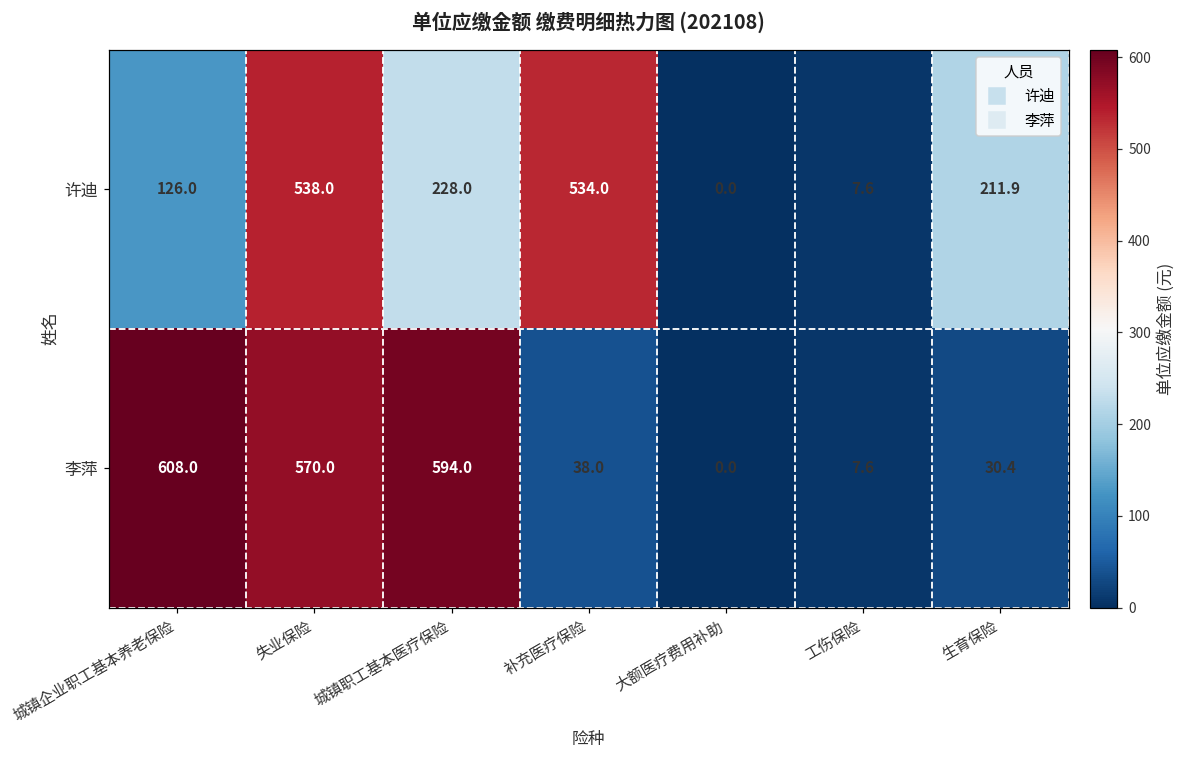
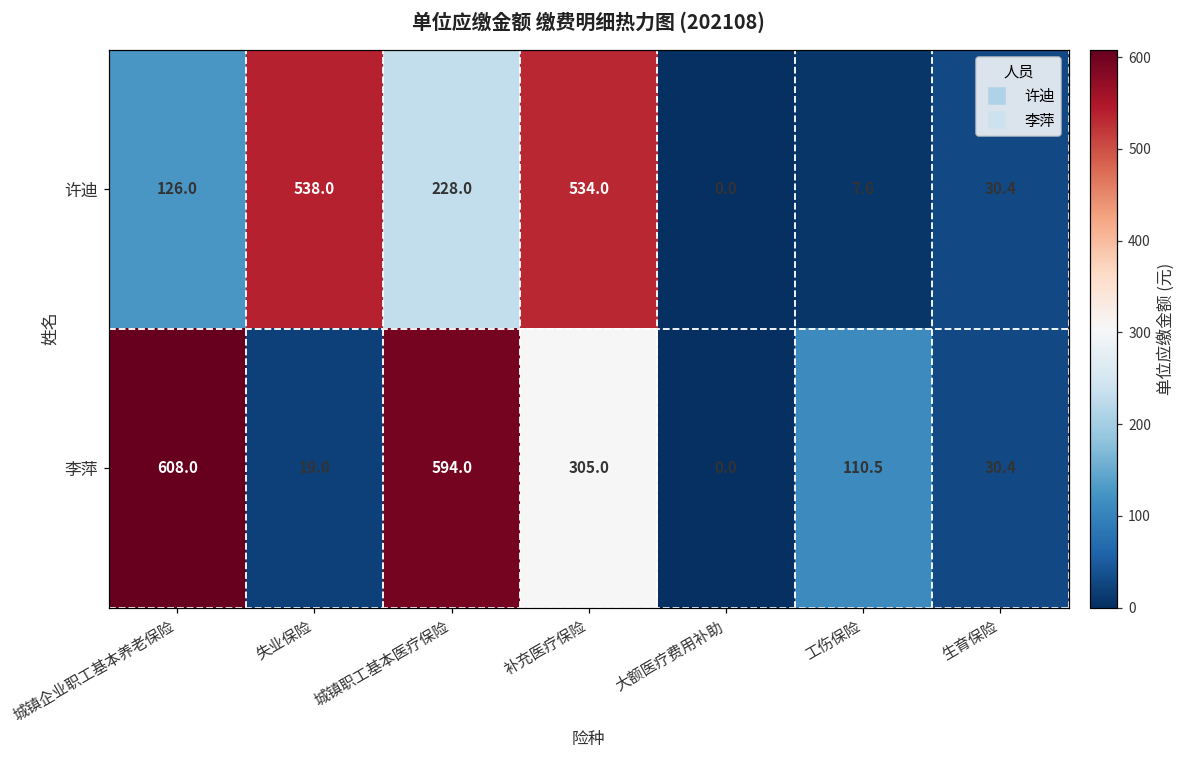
许迪, 生育保险: 211.9 -> 30.4
李萍, 失业保险: 570.0 -> 19.0
李萍, 补充医疗保险: 38.0 -> 305.0
李萍, 工伤保险: 7.6 -> 110.5
